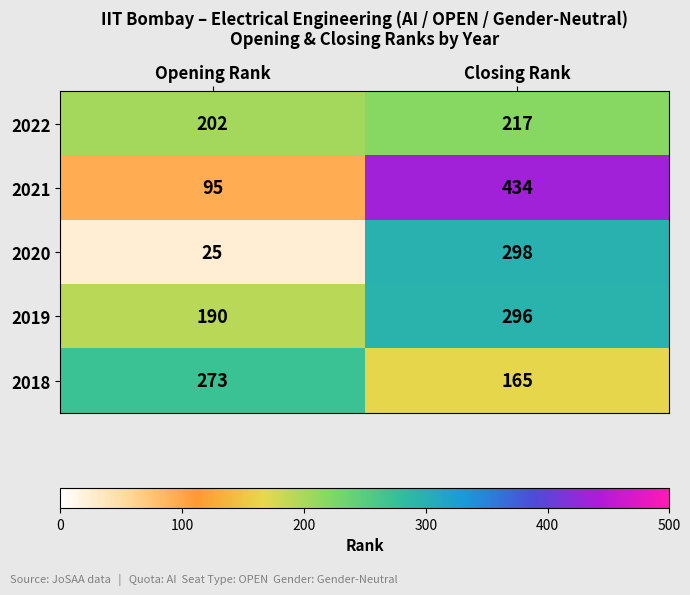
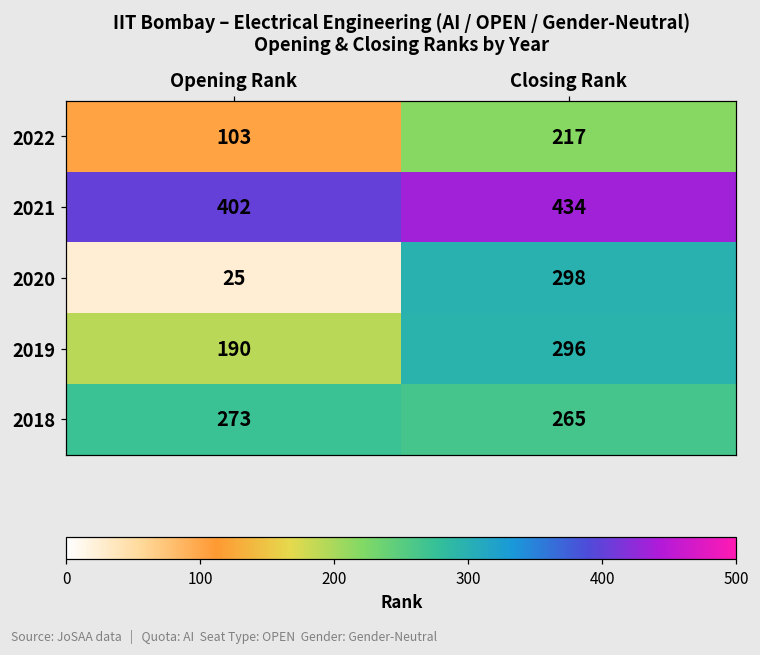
2022, Opening Rank: 202 -> 103
2021, Opening Rank: 95 -> 402
2018, Closing Rank: 165 -> 265
